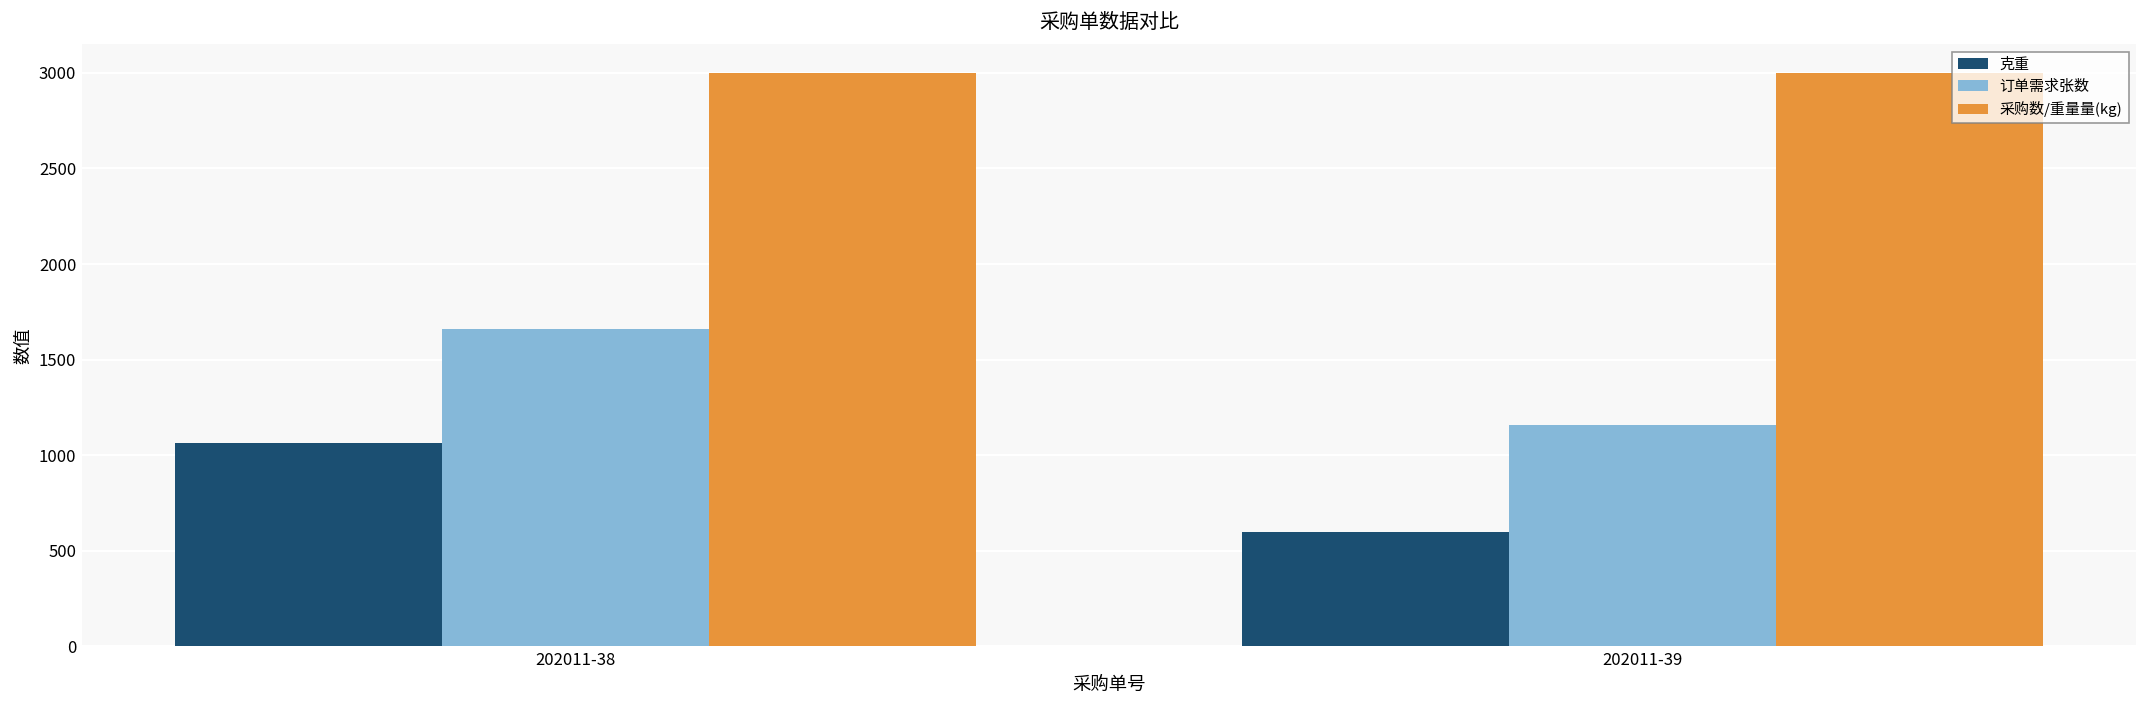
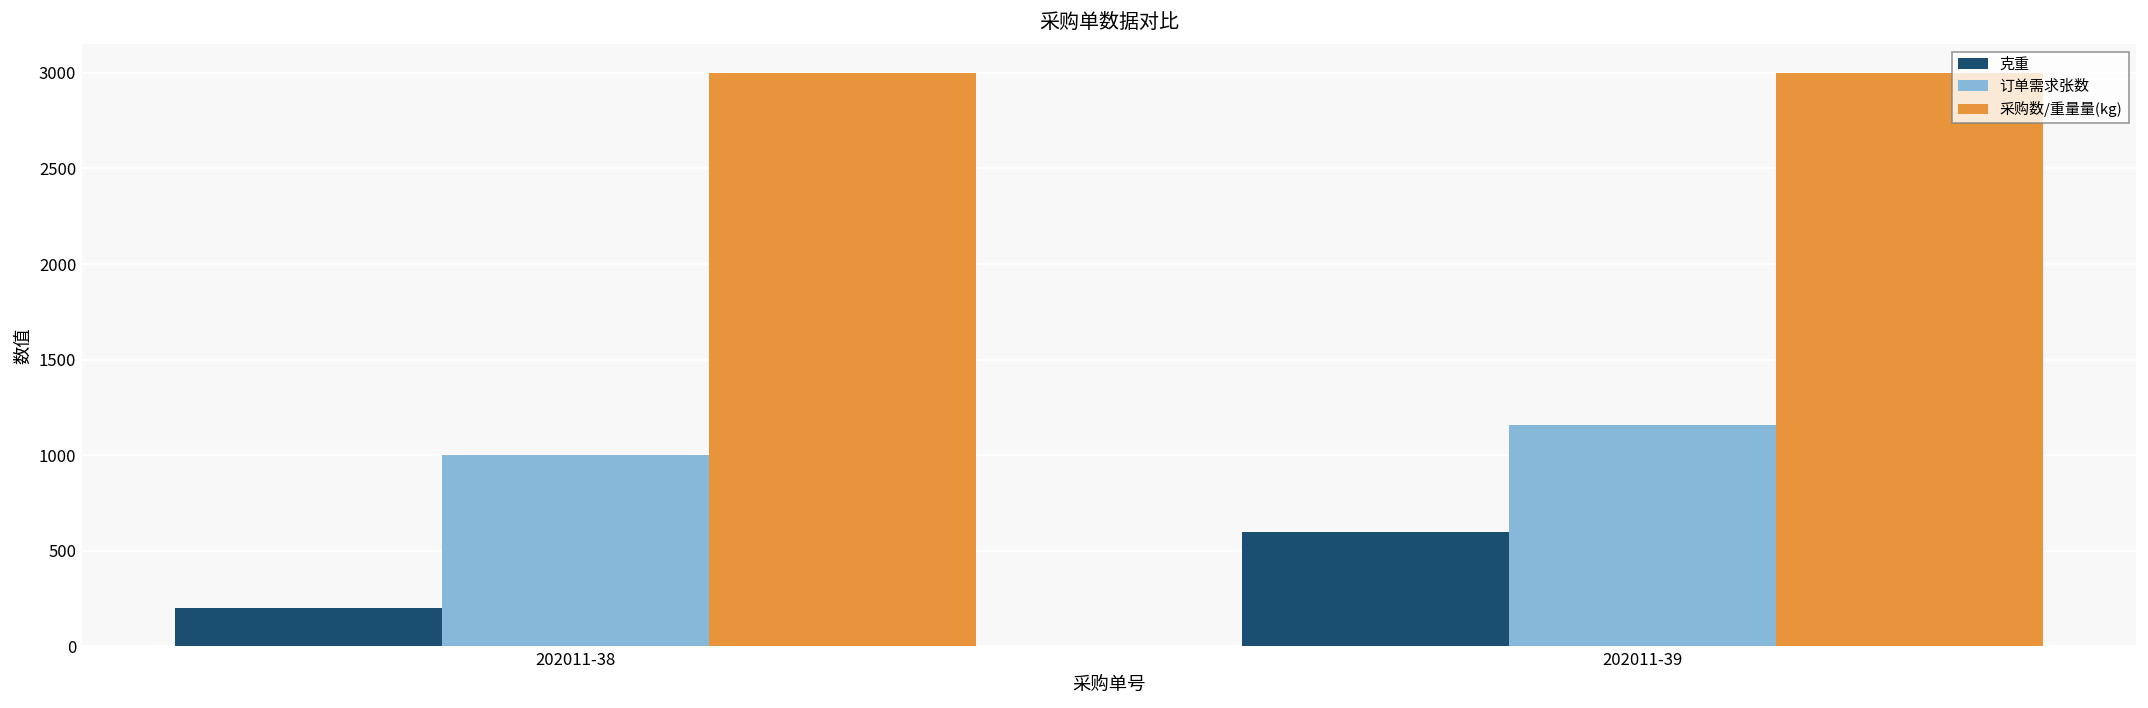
克重, 202011-38: 1070 -> 200
订单需求张数, 202011-38: 1660 -> 1000
